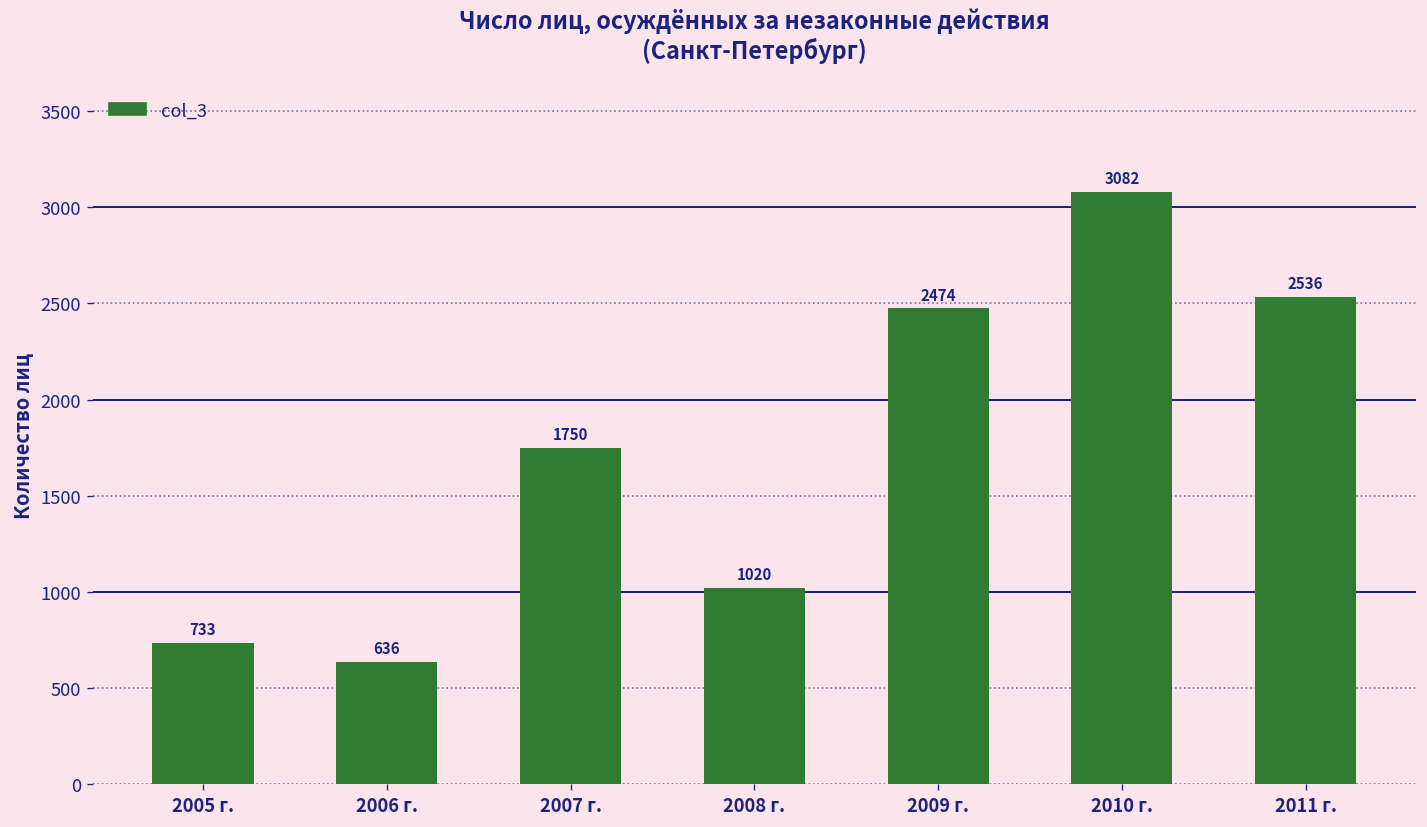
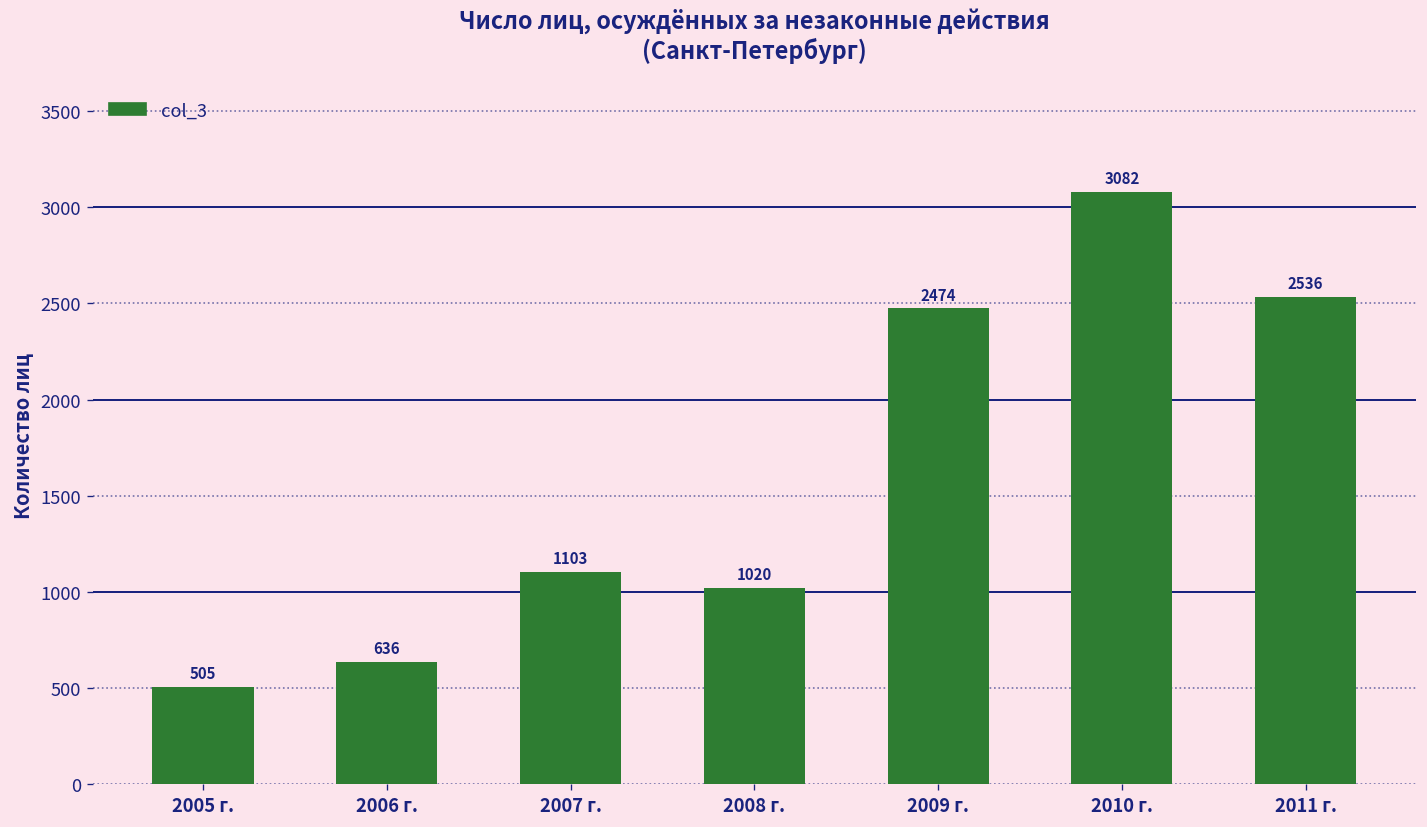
2005 г.: 733 -> 505
2007 г.: 1750 -> 1103
